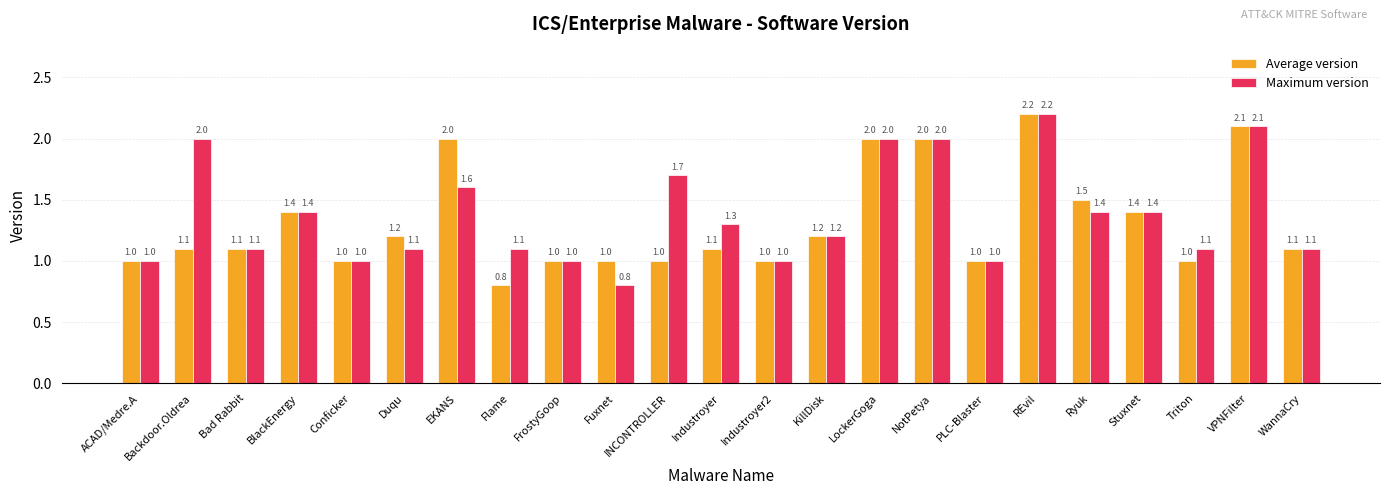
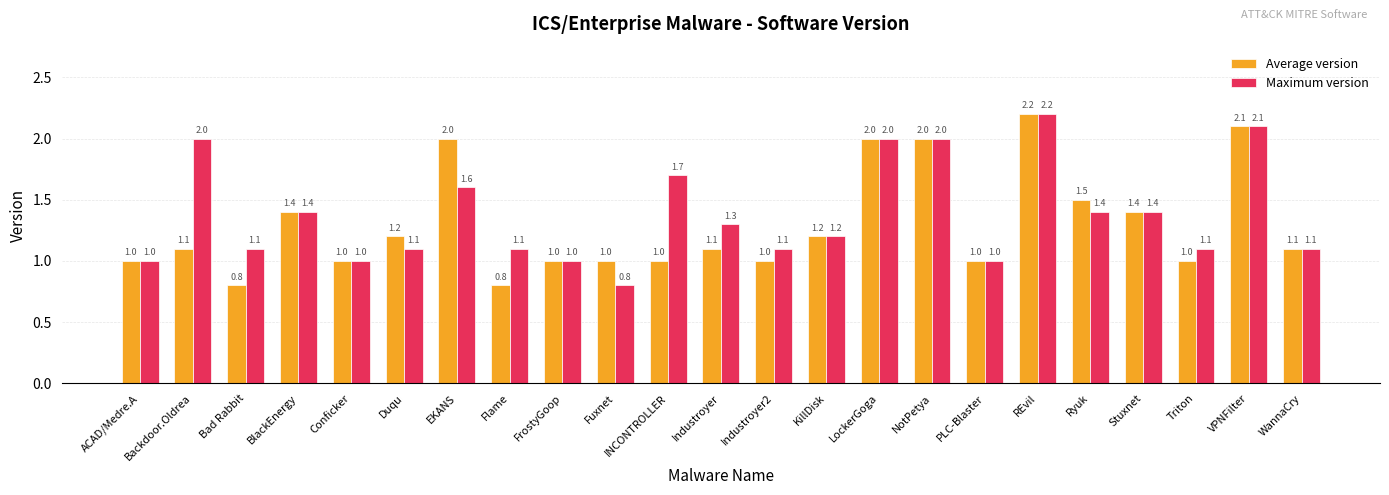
Average version, Bad Rabbit: 1.1 -> 0.8
Maximum version, Industroyer2: 1.0 -> 1.1
